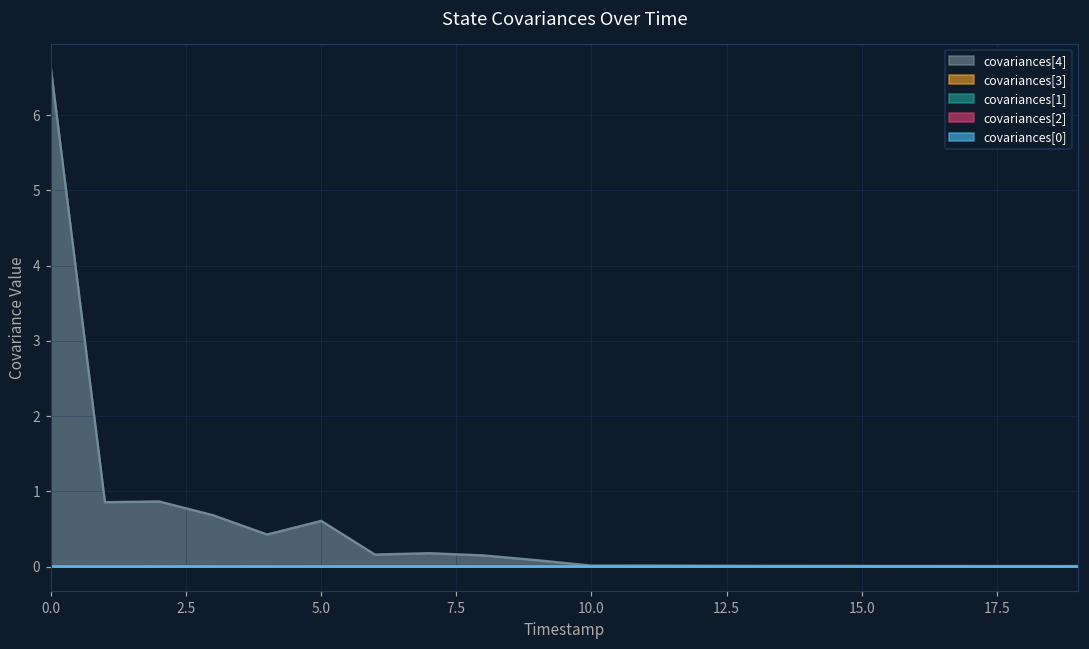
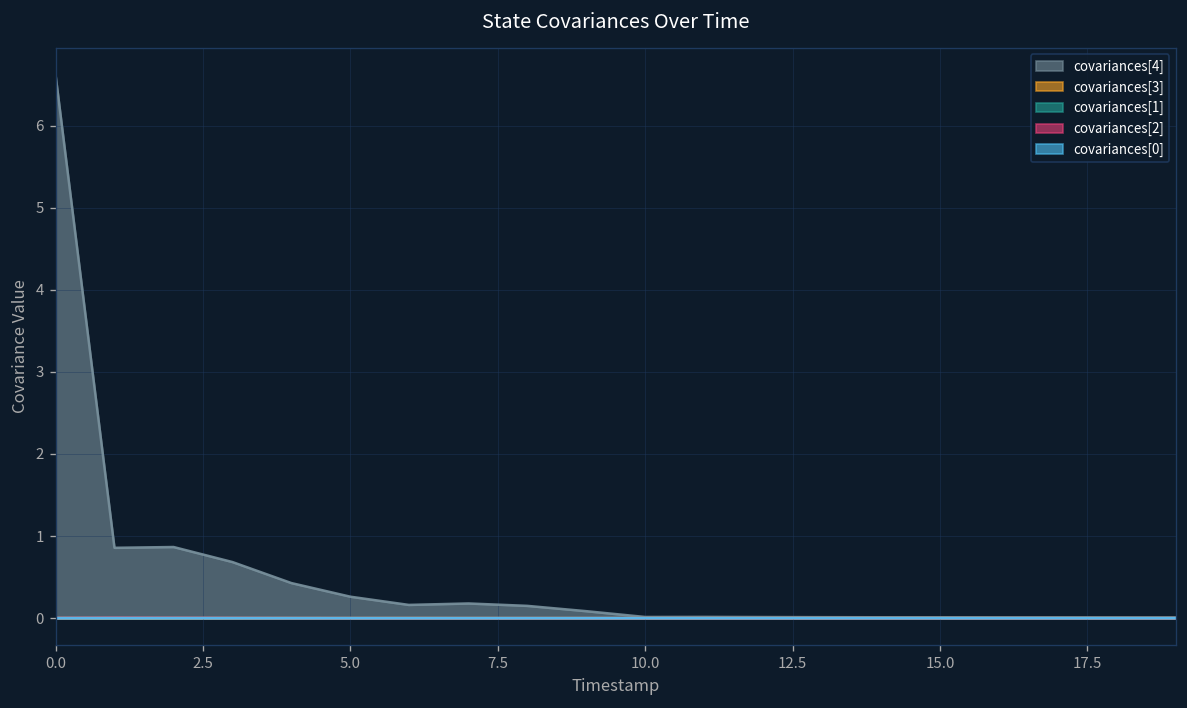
covariances[4], 5.0: 0.6 -> 0.3
